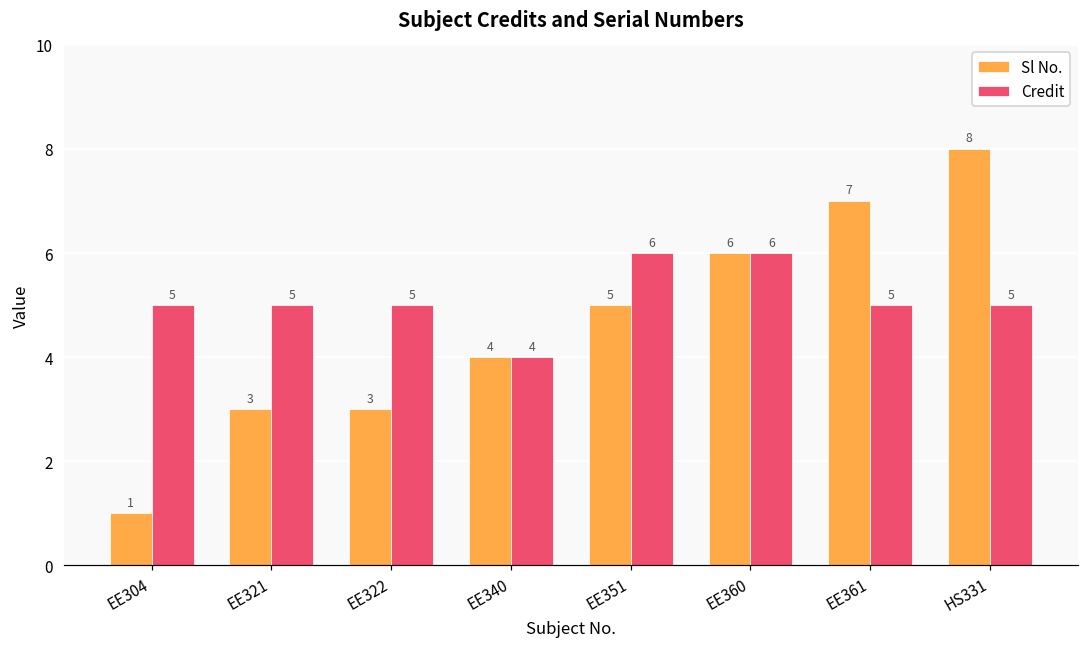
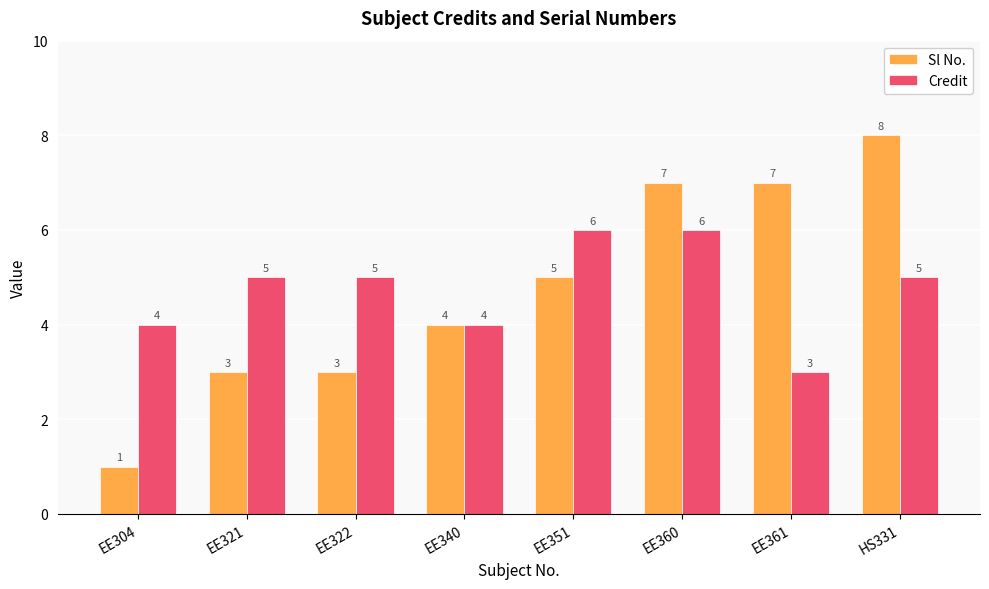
Credit, EE304: 5 -> 4
Sl No., EE360: 6 -> 7
Credit, EE361: 5 -> 3
